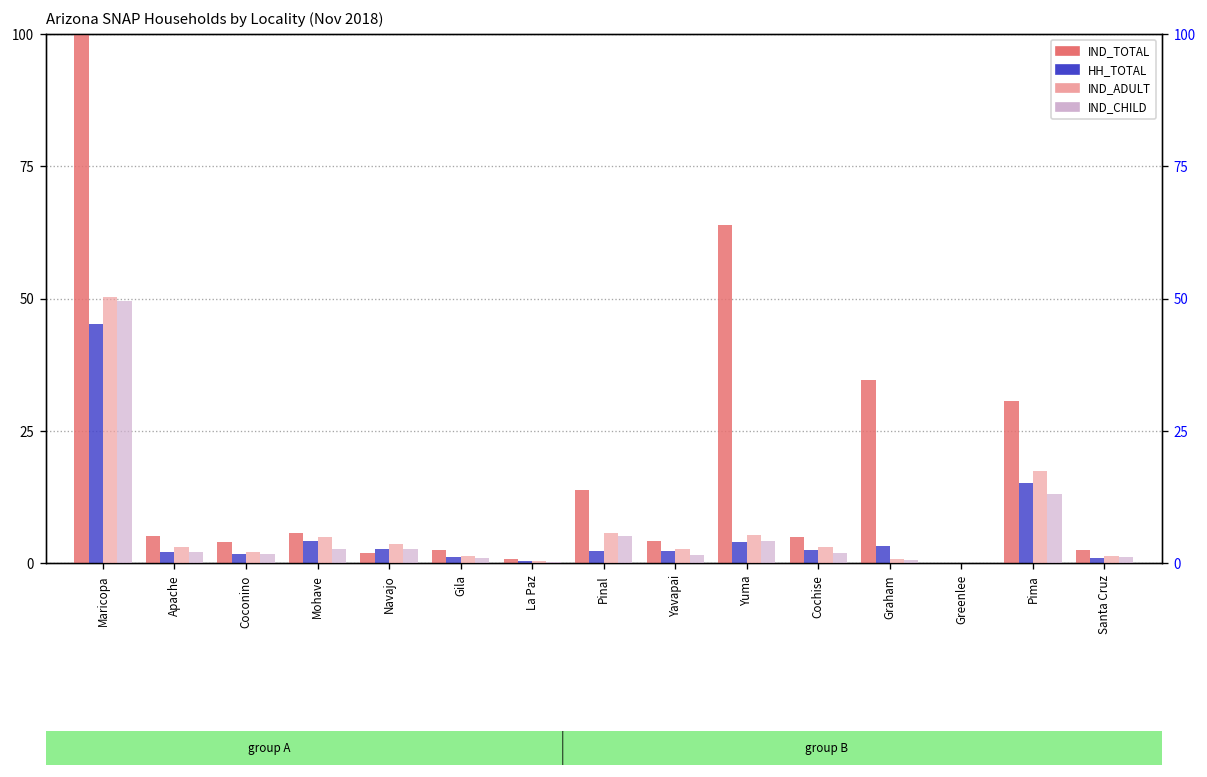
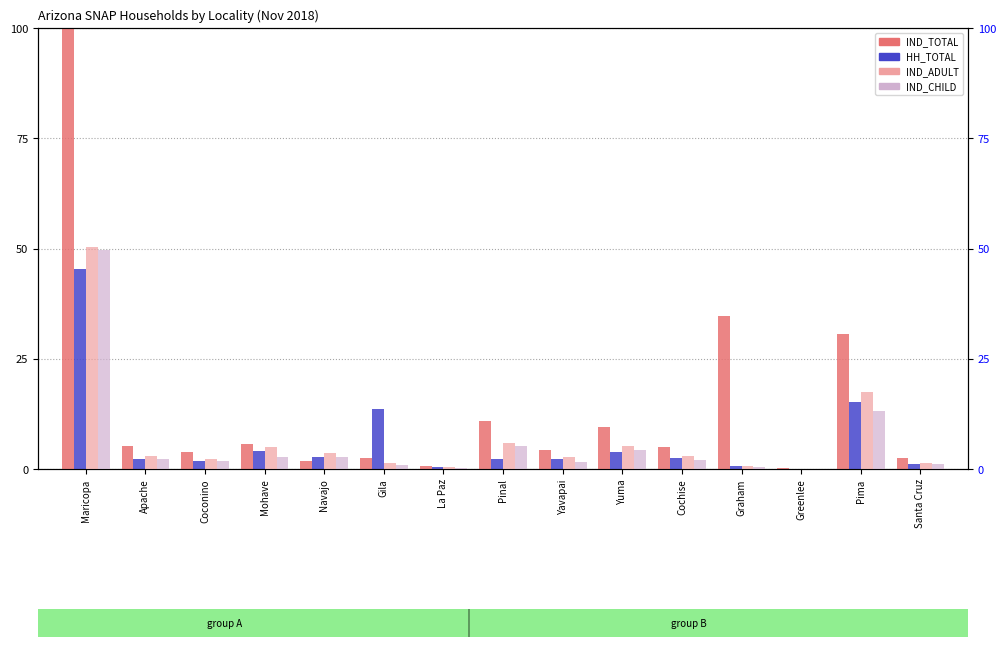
HH_TOTAL, Gila: 1 -> 14
IND_TOTAL, Pinal: 14 -> 11
IND_TOTAL, Yuma: 64 -> 10
HH_TOTAL, Graham: 3 -> 1
